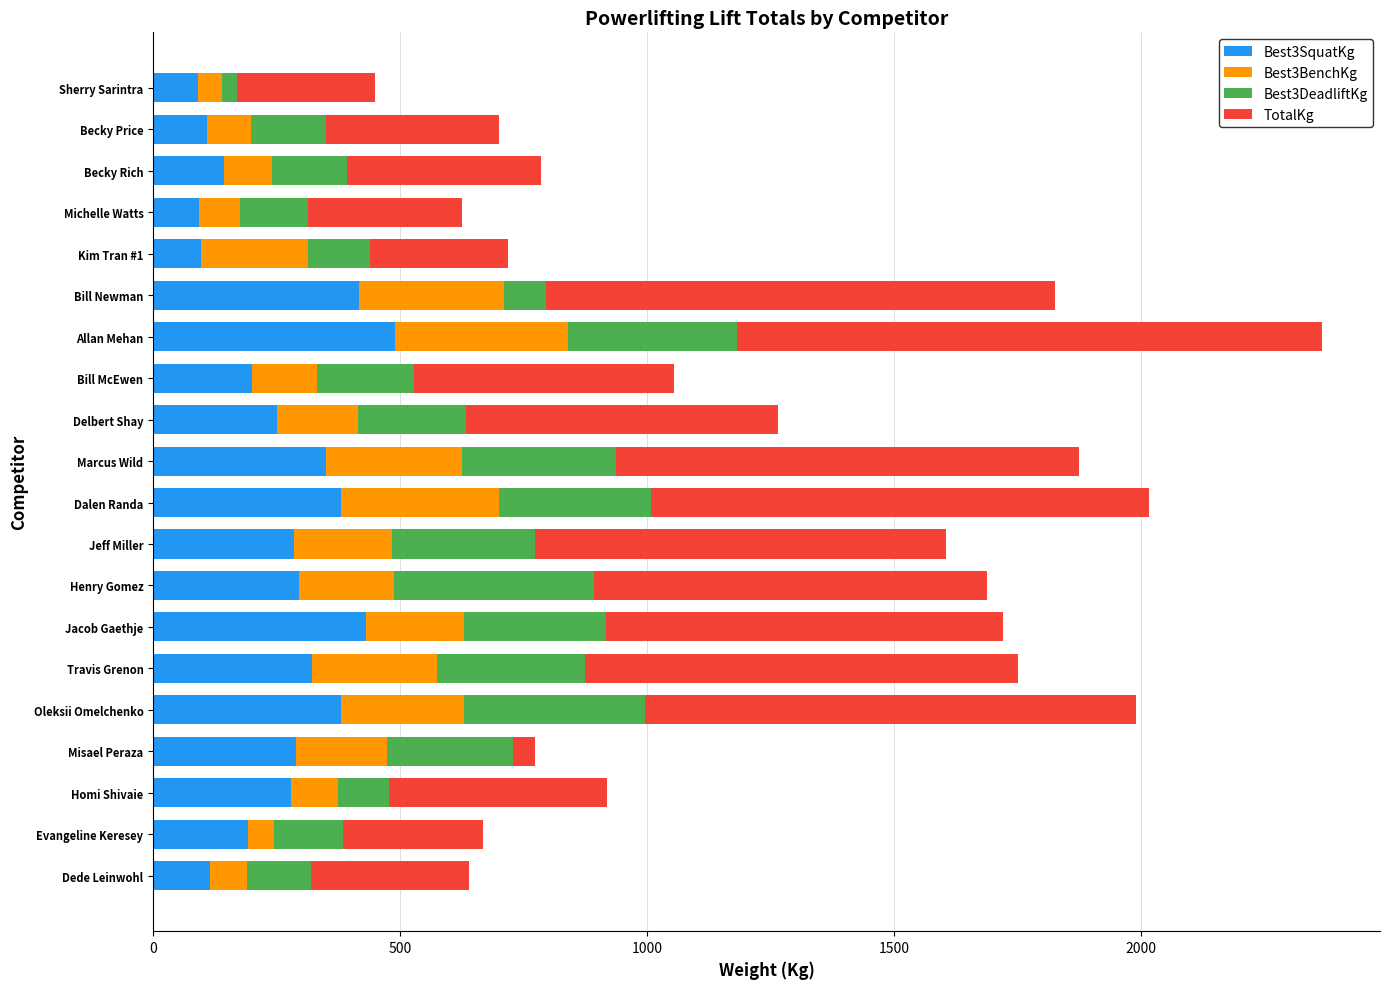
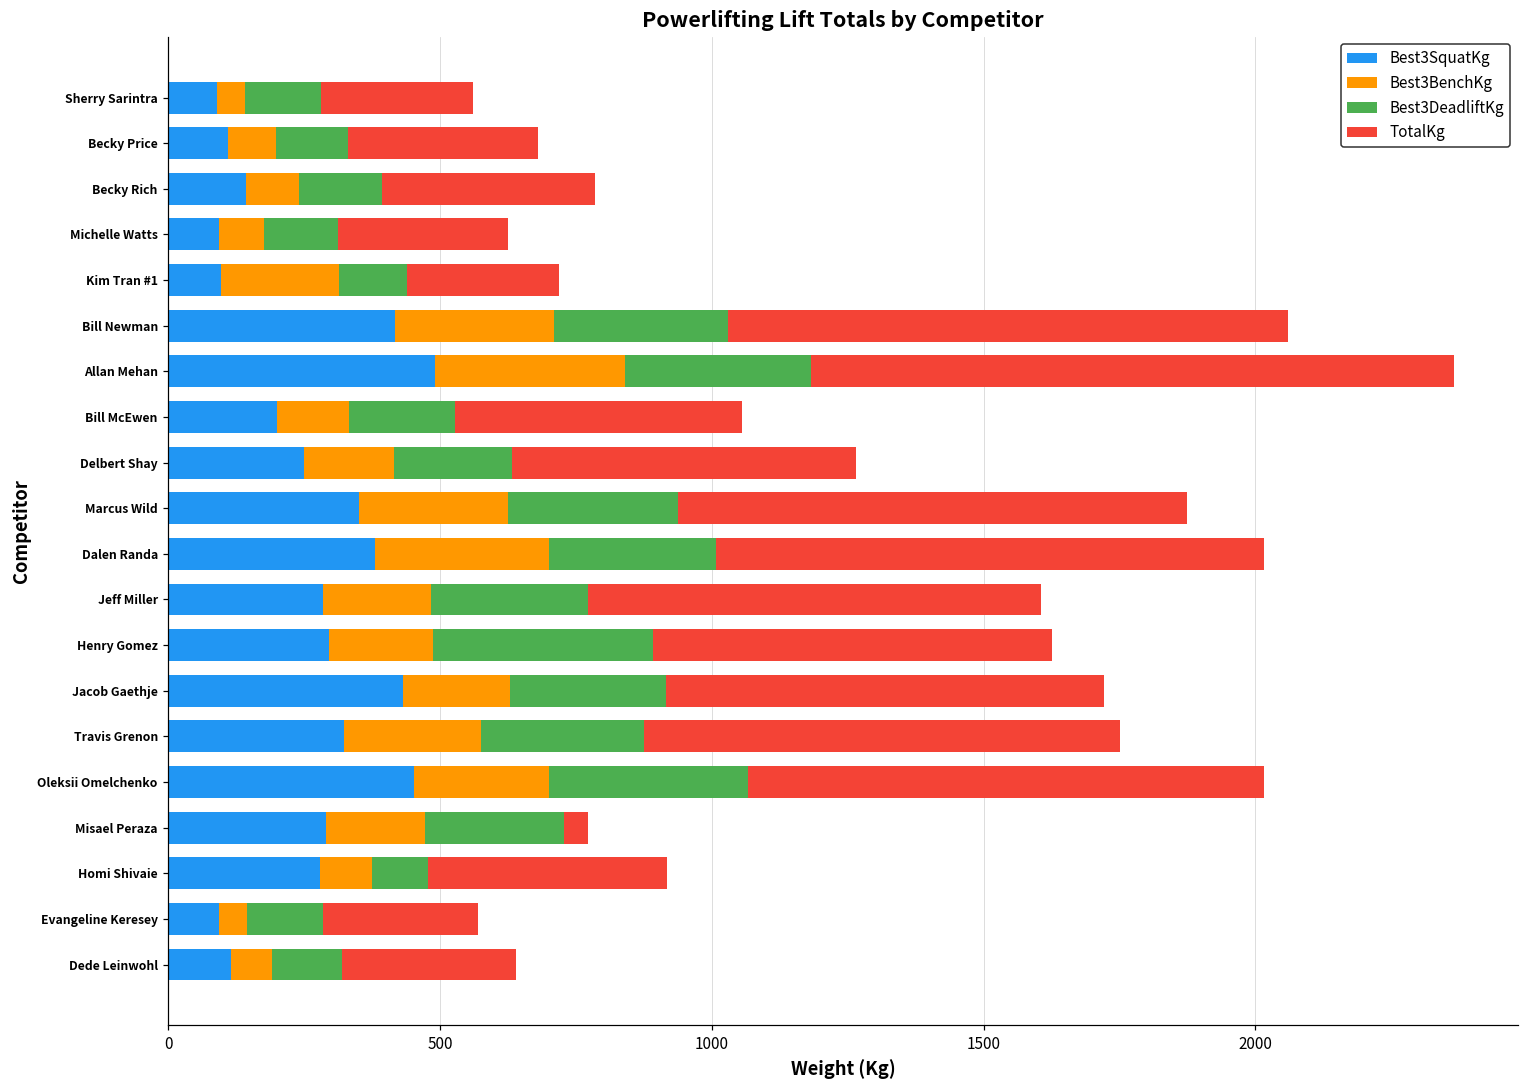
Best3DeadliftKg, Sherry Sarintra: 30 -> 140
Best3DeadliftKg, Becky Price: 150 -> 130
Best3DeadliftKg, Bill Newman: 90 -> 320
TotalKg, Henry Gomez: 800 -> 730
Best3SquatKg, Oleksii Omelchenko: 380 -> 450
TotalKg, Oleksii Omelchenko: 1000 -> 950
Best3SquatKg, Evangeline Keresey: 190 -> 90
